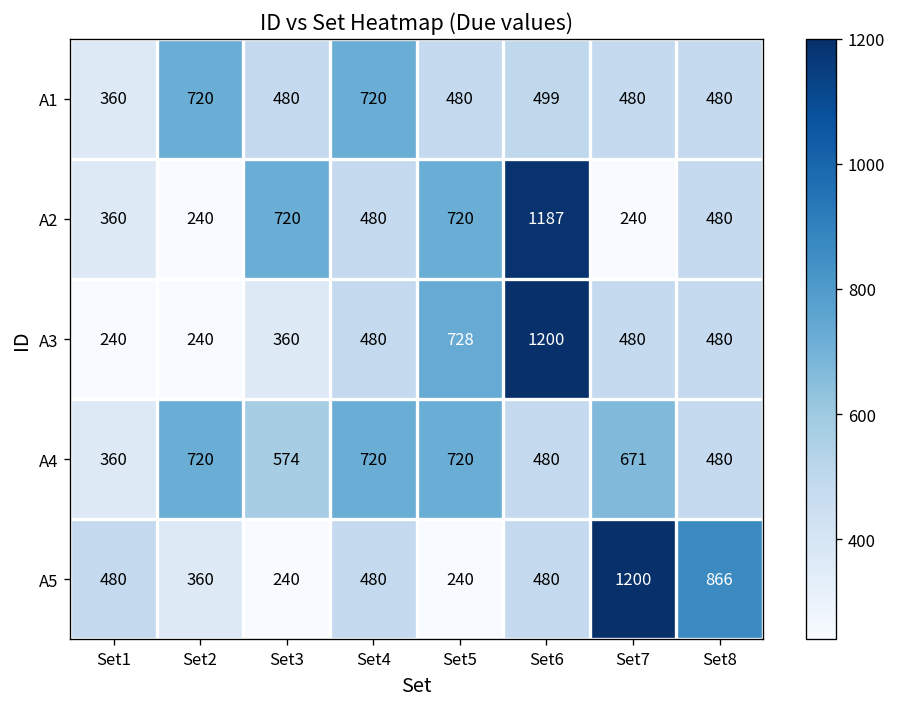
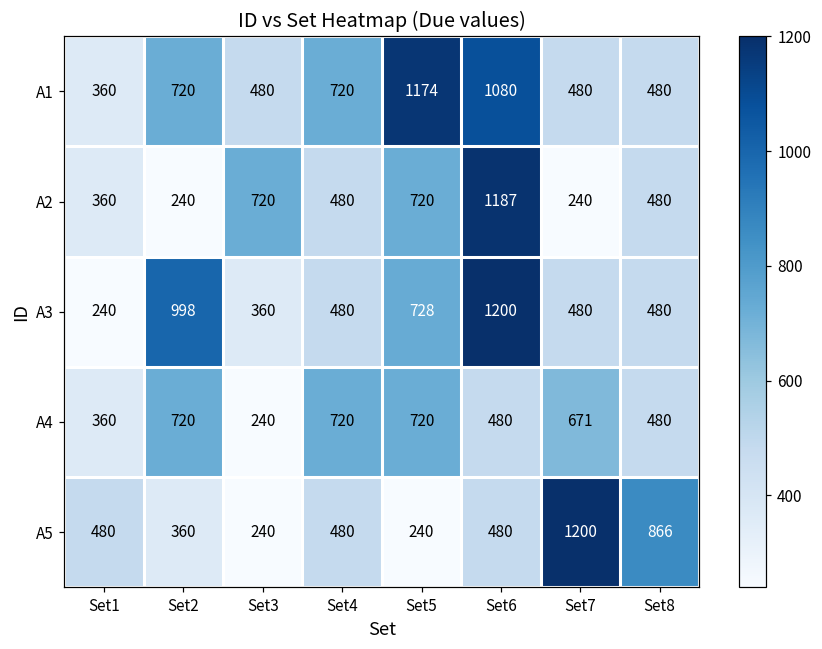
A1, Set5: 480 -> 1174
A1, Set6: 499 -> 1080
A3, Set2: 240 -> 998
A4, Set3: 574 -> 240
